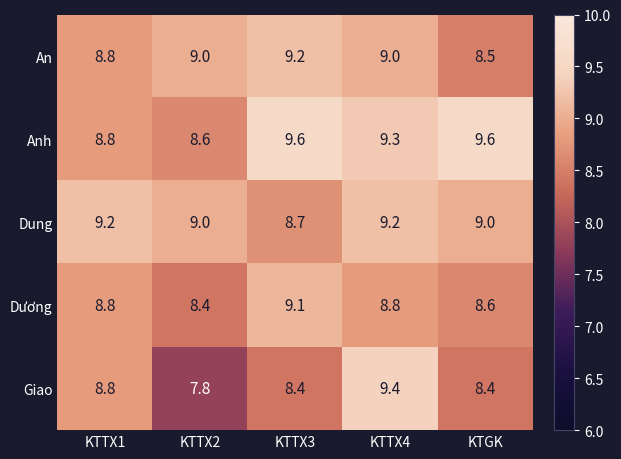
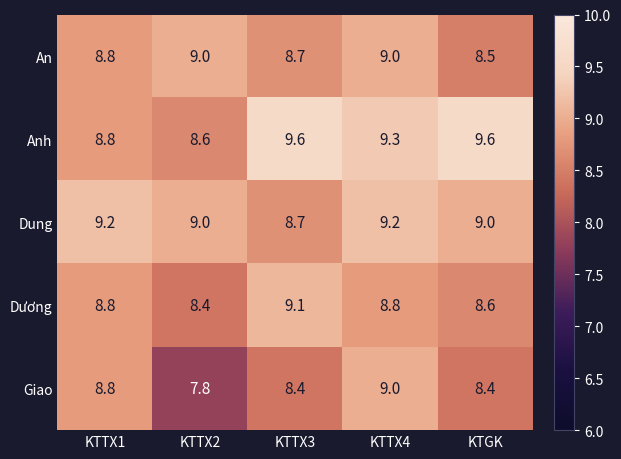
An, KTTX3: 9.2 -> 8.7
Giao, KTTX4: 9.4 -> 9.0
